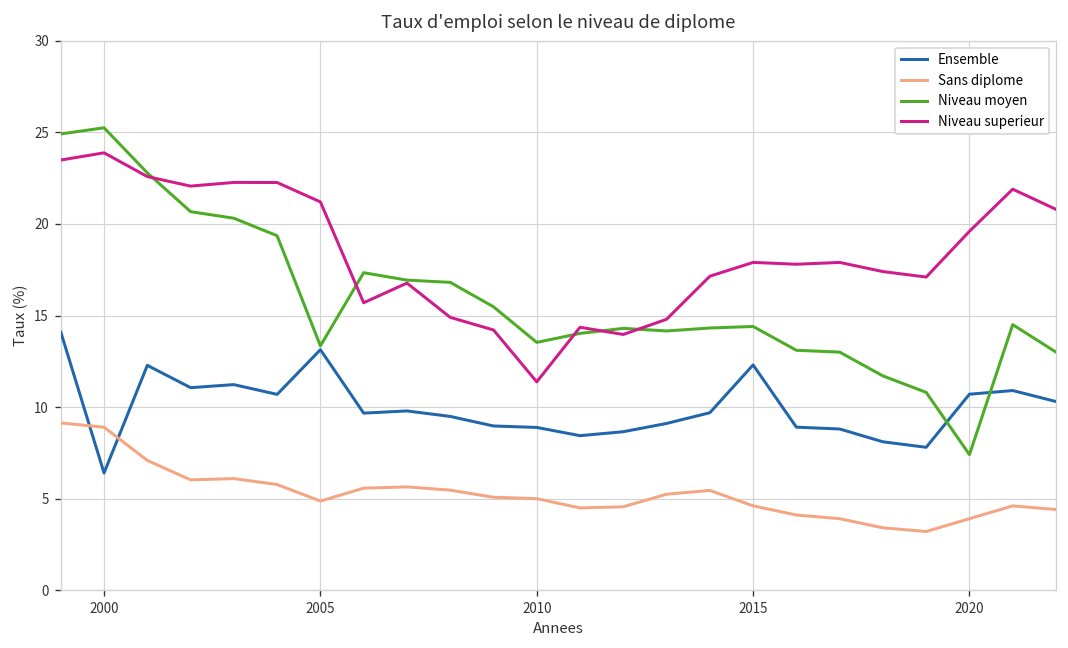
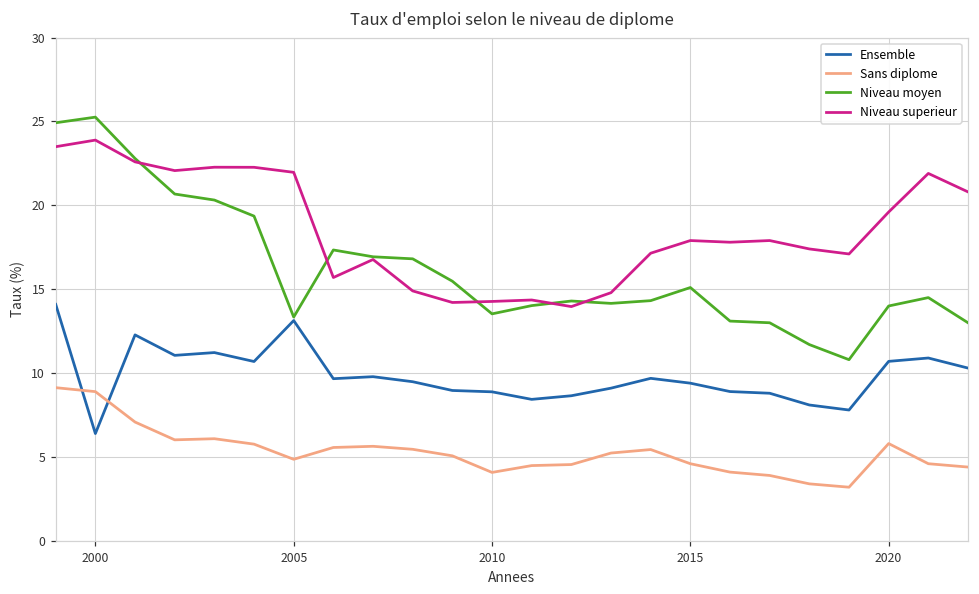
Niveau superieur, 2005: 21.2 -> 22.0
Sans diplome, 2010: 5.0 -> 4.1
Niveau superieur, 2010: 11.4 -> 14.3
Ensemble, 2015: 12.3 -> 9.4
Niveau moyen, 2015: 14.4 -> 15.1
Sans diplome, 2020: 3.9 -> 5.8
Niveau moyen, 2020: 7.4 -> 14.0
